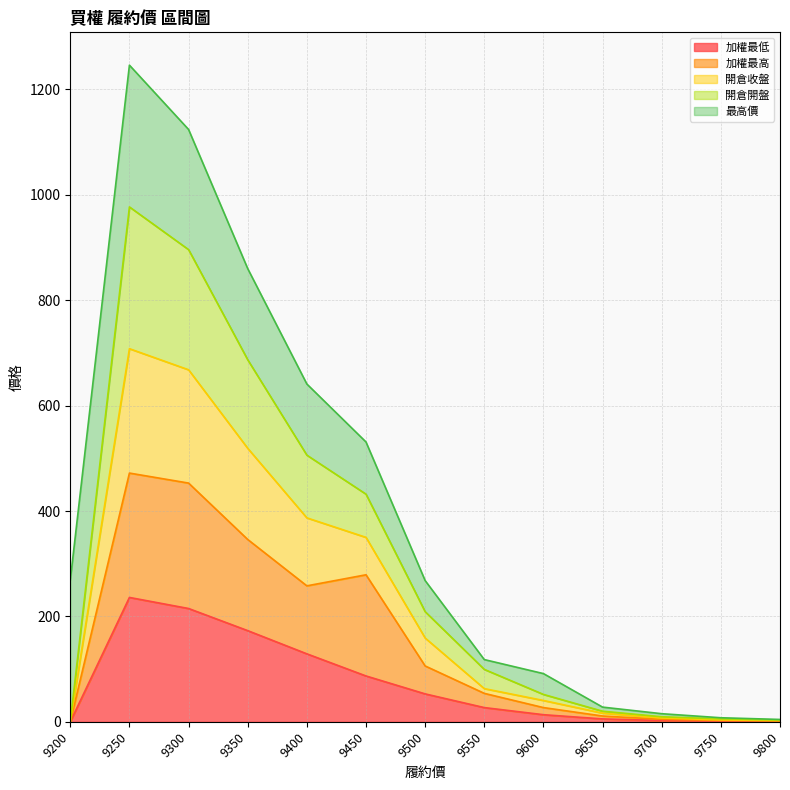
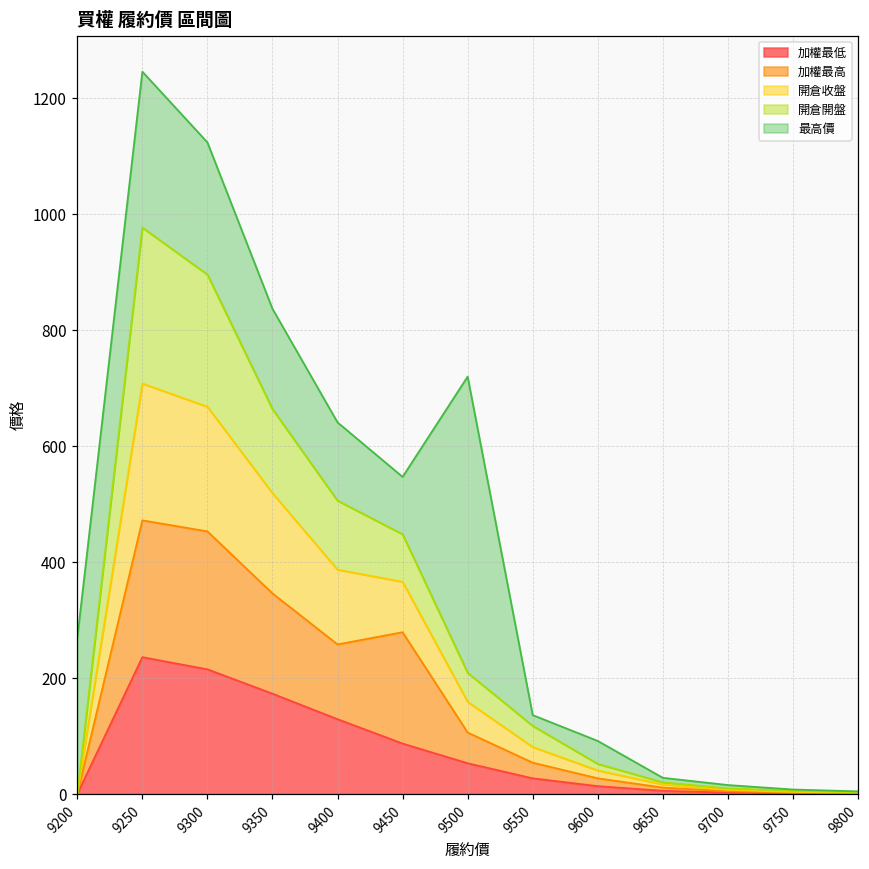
開倉開盤, 9350: 170 -> 150
開倉收盤, 9450: 70 -> 90
最高價, 9500: 60 -> 510
開倉收盤, 9550: 10 -> 30
